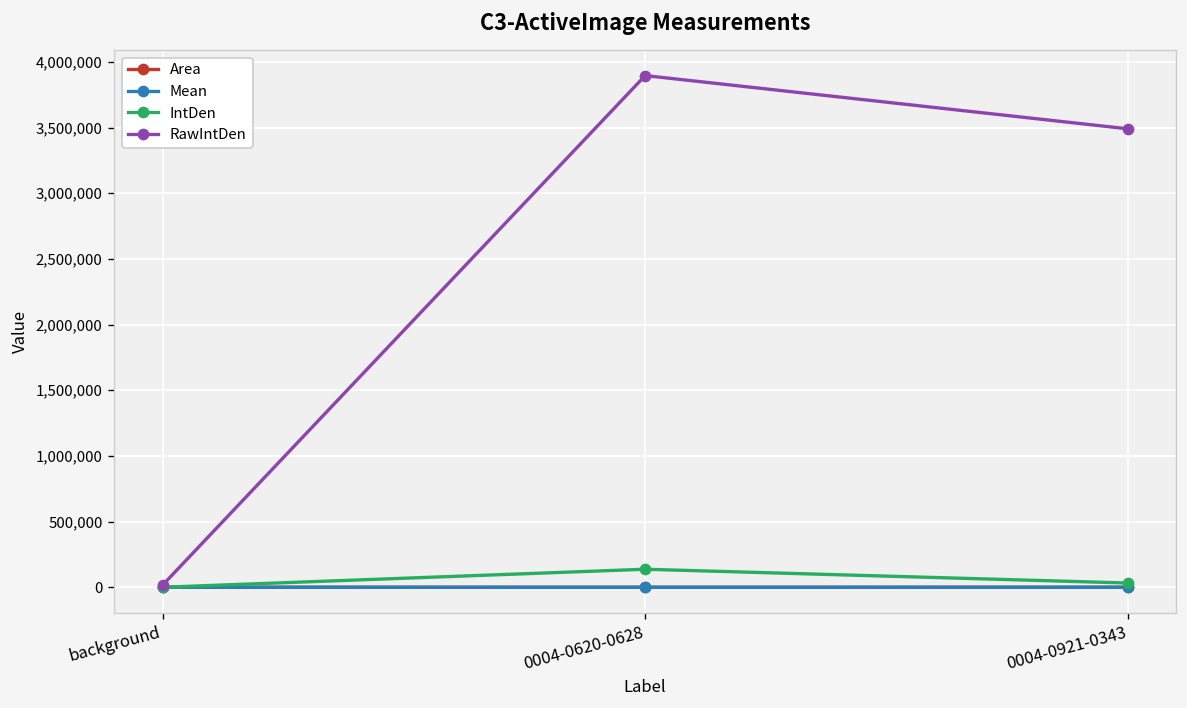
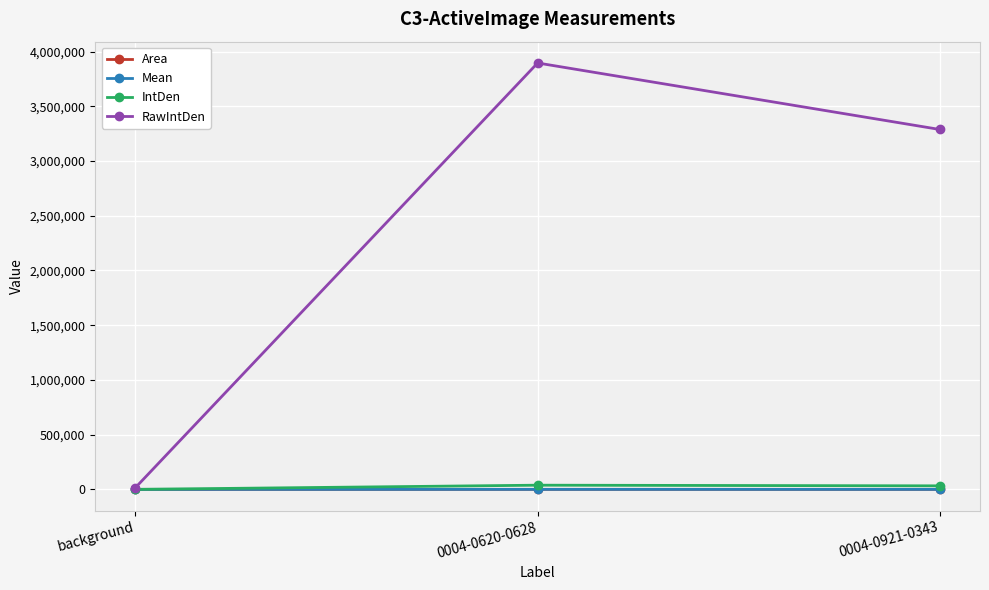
IntDen, 0004-0620-0628: 140,000 -> 40,000
RawIntDen, 0004-0921-0343: 3,490,000 -> 3,290,000
